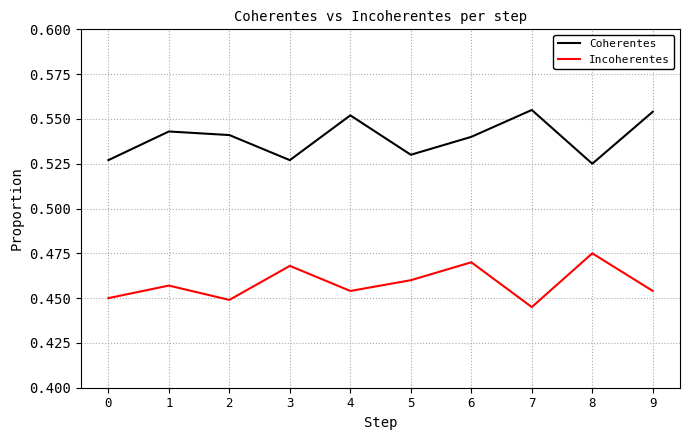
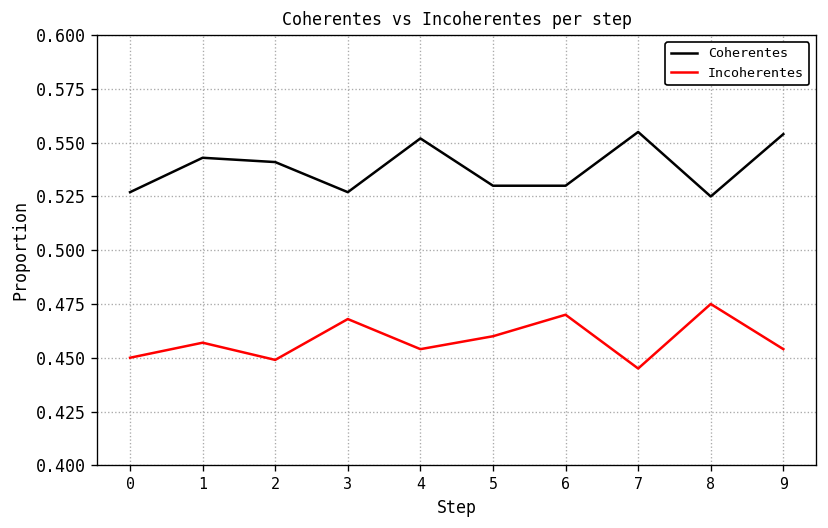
Coherentes, 6: 0.54 -> 0.53
